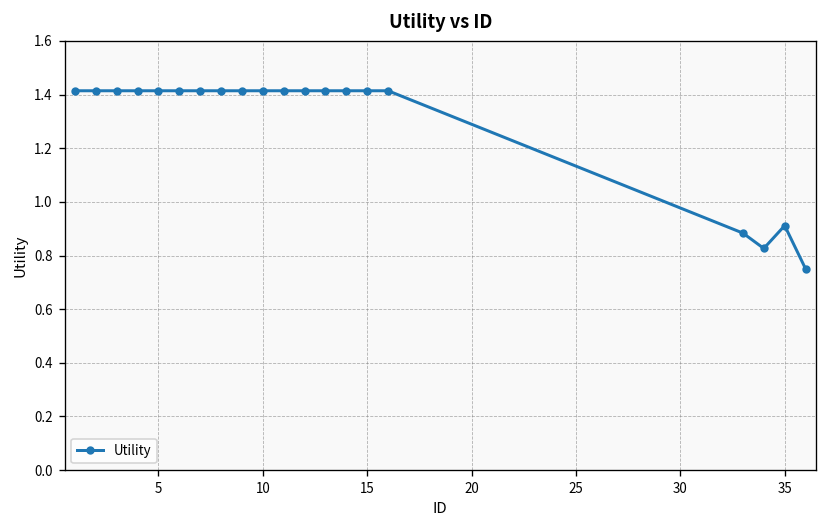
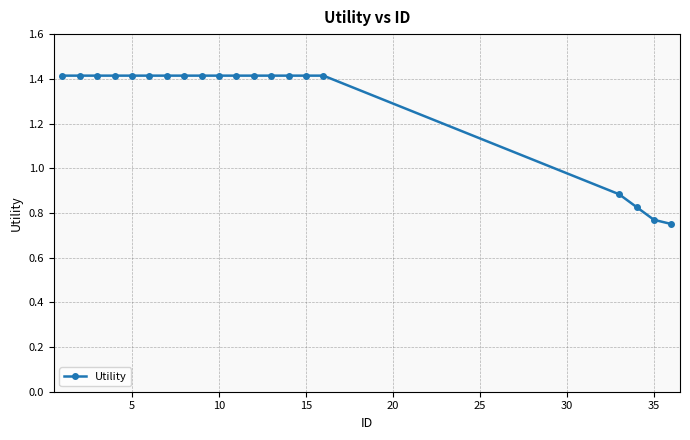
35: 0.91 -> 0.77
